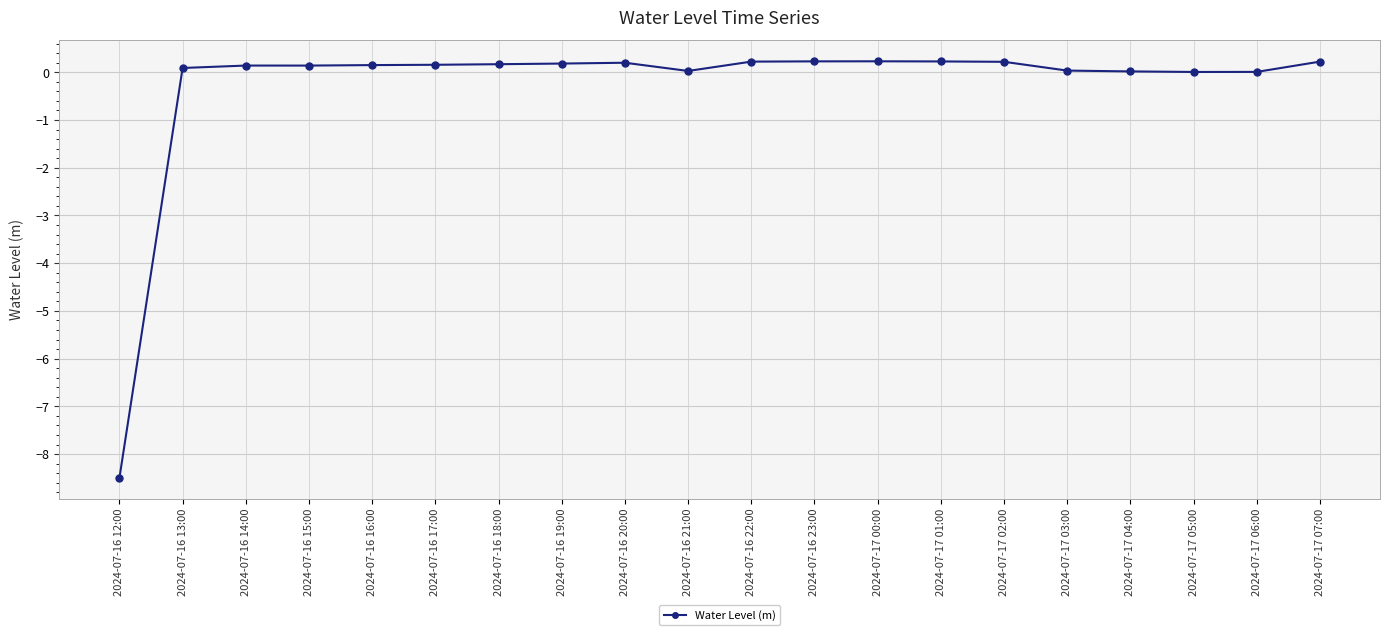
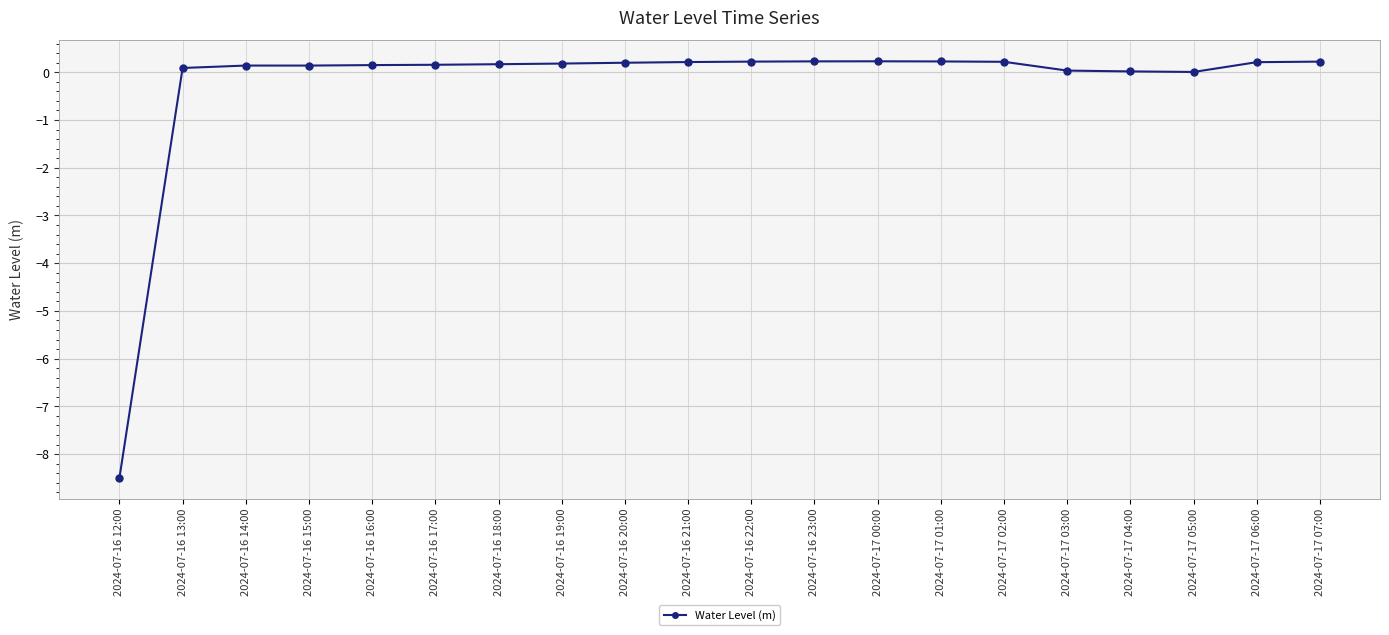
2024-07-16 21:00: 0.0 -> 0.2
2024-07-17 06:00: 0.0 -> 0.2
